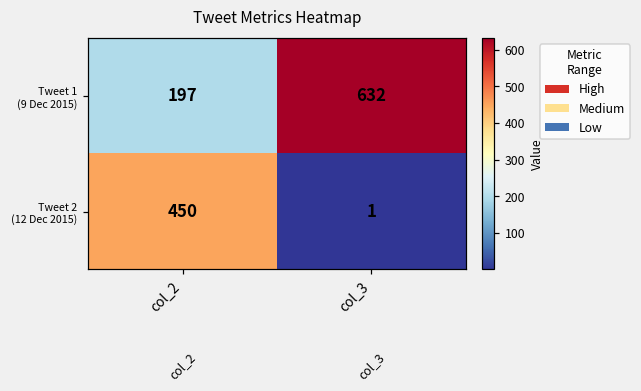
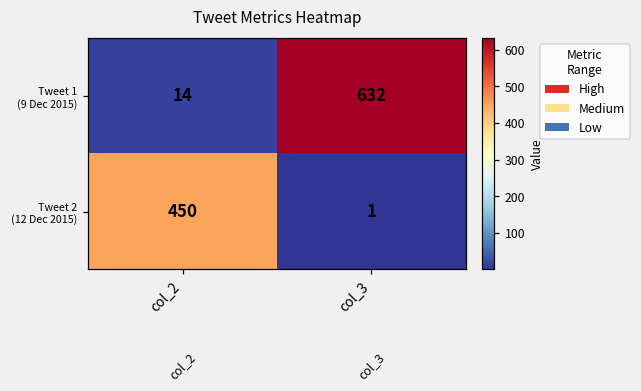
Tweet 1 (9 Dec 2015), col_2: 197 -> 14
